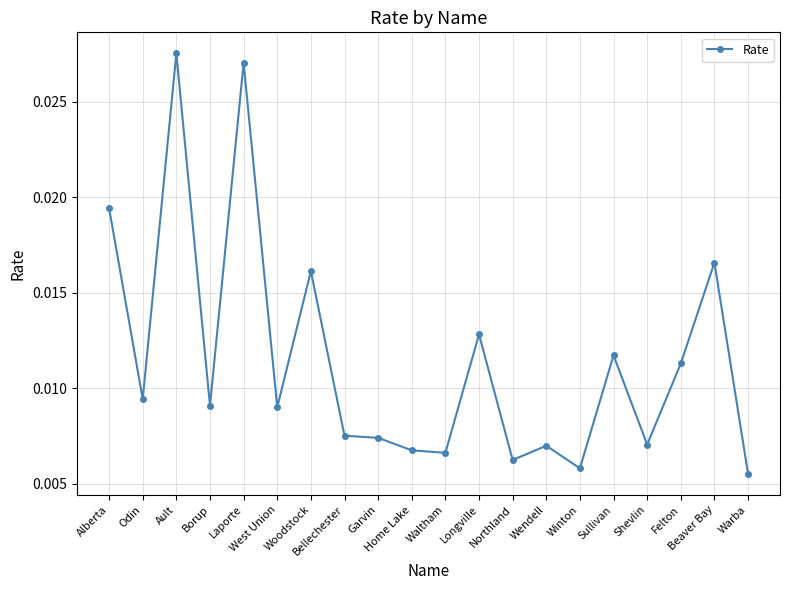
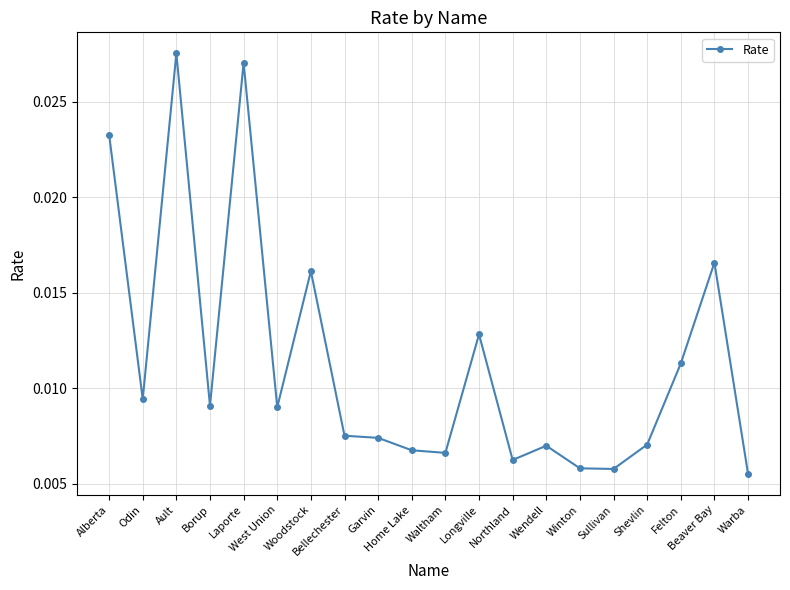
Alberta: 0.0194 -> 0.0233
Sullivan: 0.0117 -> 0.0058
